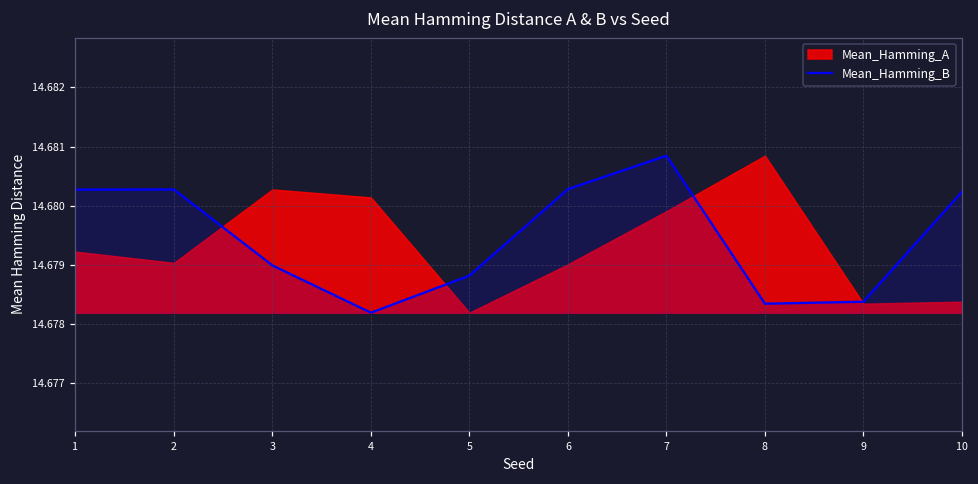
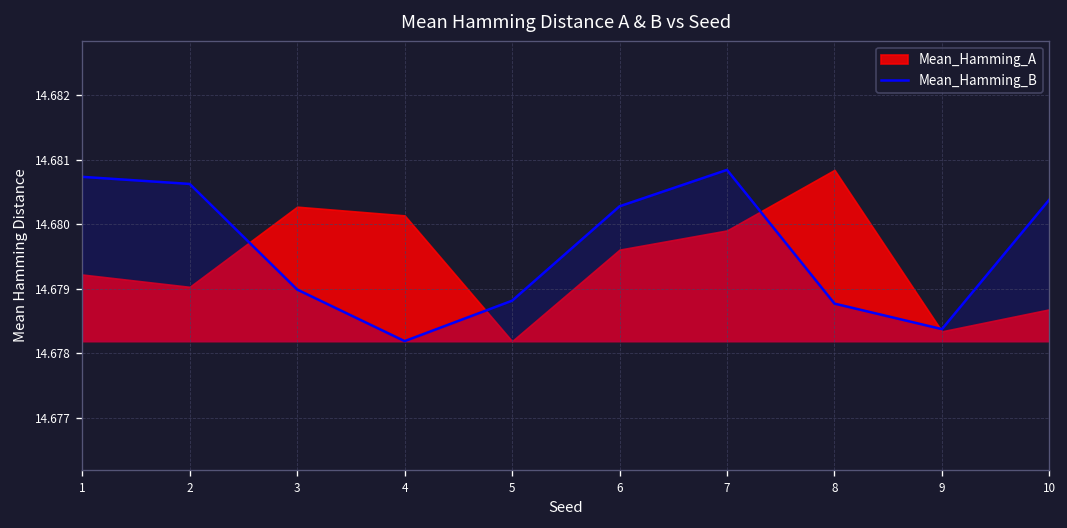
Mean_Hamming_B, 1: 14.6803 -> 14.6807
Mean_Hamming_B, 2: 14.6803 -> 14.6806
Mean_Hamming_A, 6: 14.6790 -> 14.6796
Mean_Hamming_B, 8: 14.6783 -> 14.6788
Mean_Hamming_B, 10: 14.6802 -> 14.6804
Mean_Hamming_A, 10: 14.6784 -> 14.6787
